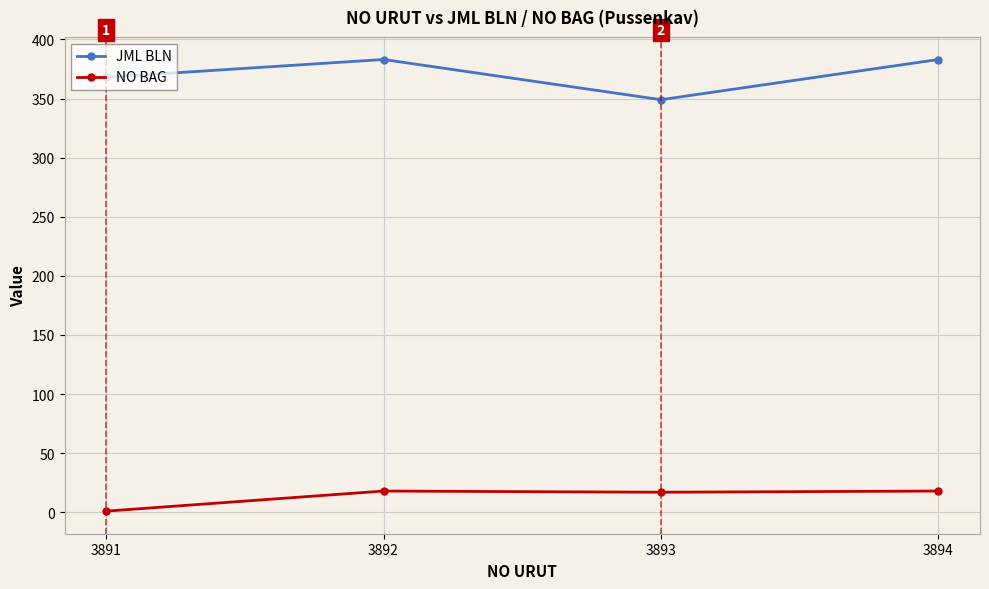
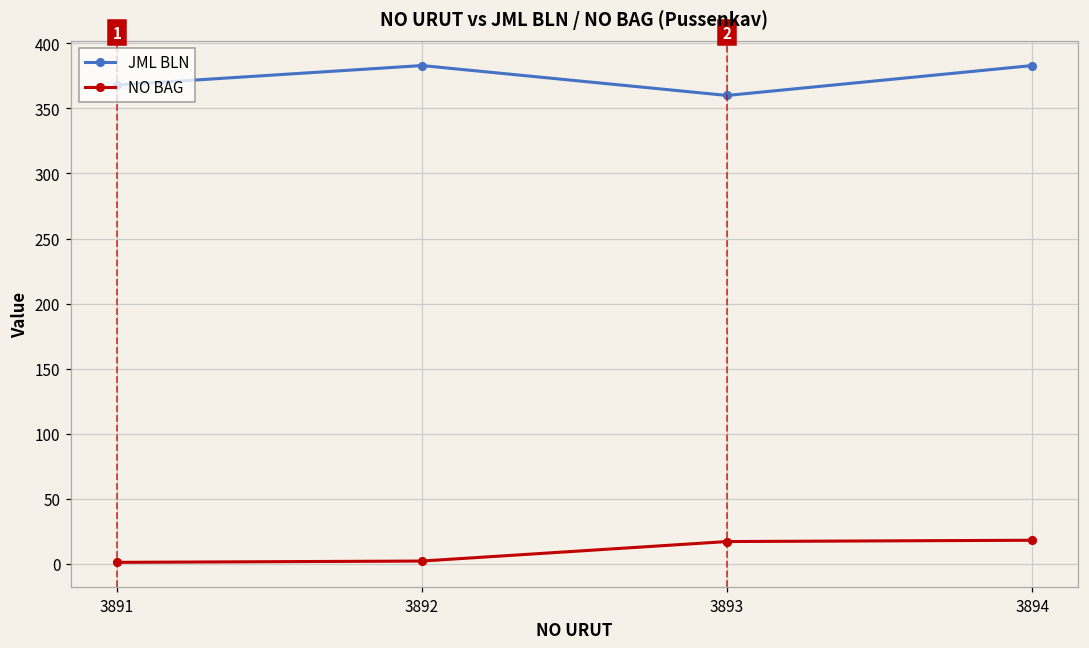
NO BAG, 3892: 18 -> 2
JML BLN, 3893: 349 -> 360
